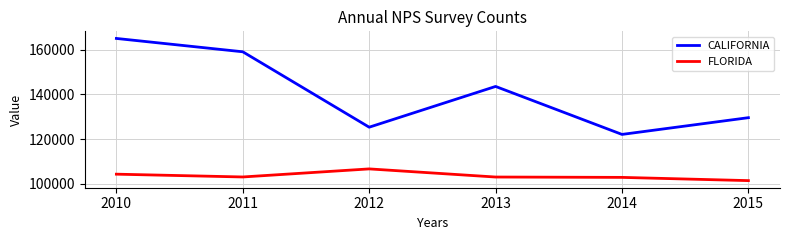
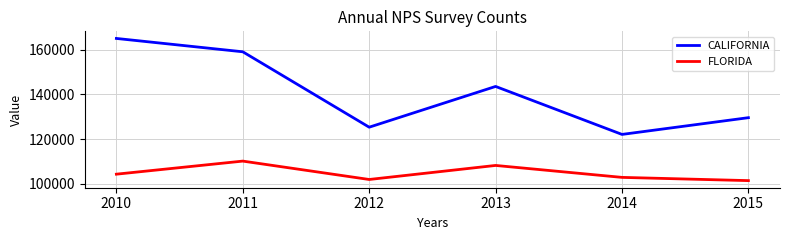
FLORIDA, 2011: 103000 -> 110000
FLORIDA, 2012: 107000 -> 102000
FLORIDA, 2013: 103000 -> 108000
